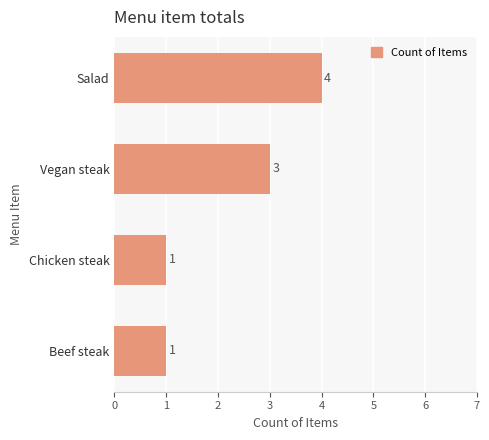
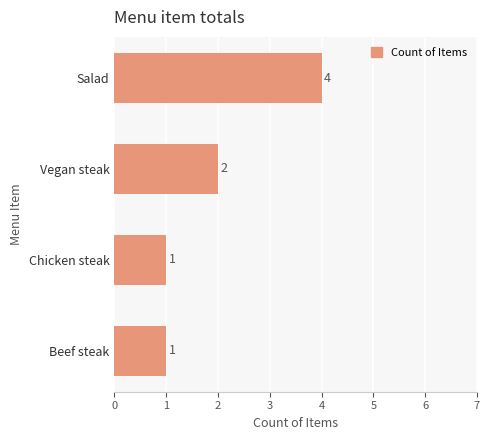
Vegan steak: 3 -> 2
